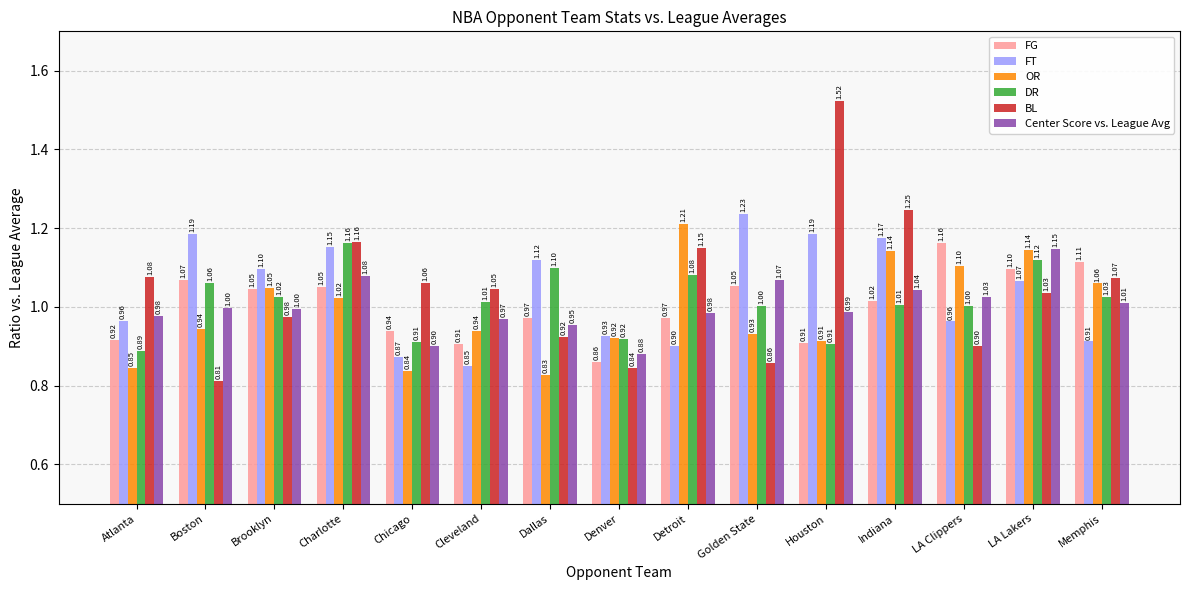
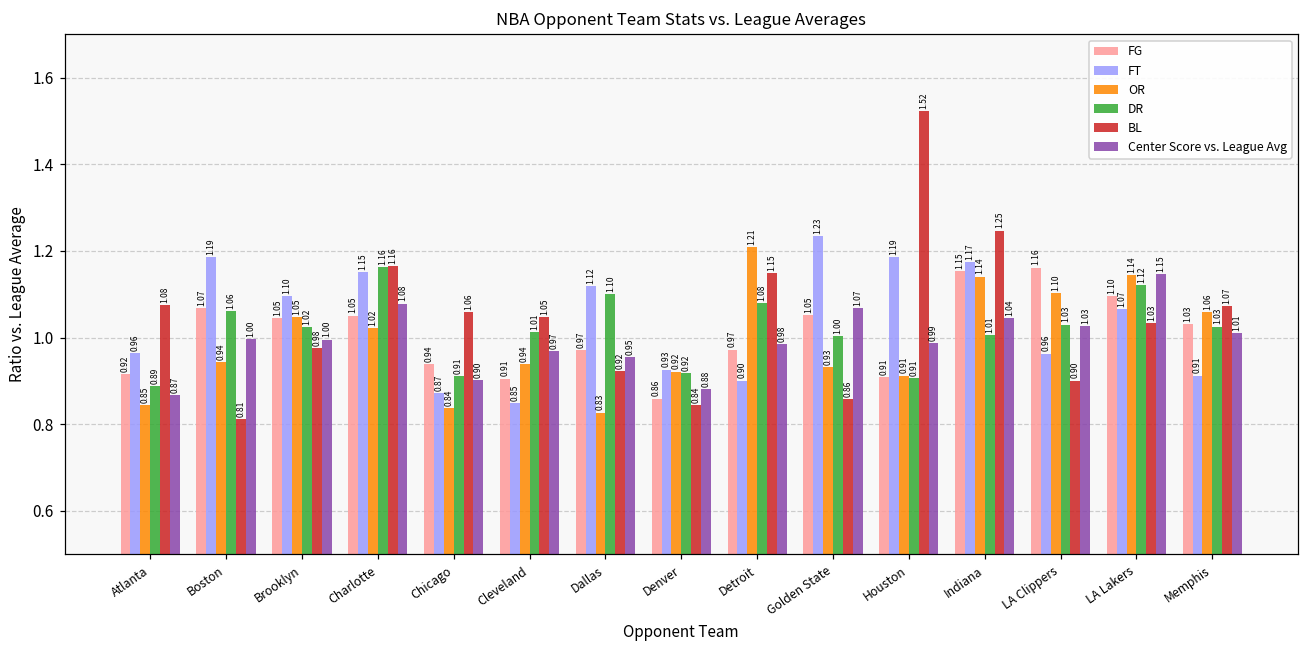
Center Score vs. League Avg, Atlanta: 0.98 -> 0.87
FG, Indiana: 1.02 -> 1.15
DR, LA Clippers: 1.00 -> 1.03
FG, Memphis: 1.11 -> 1.03
